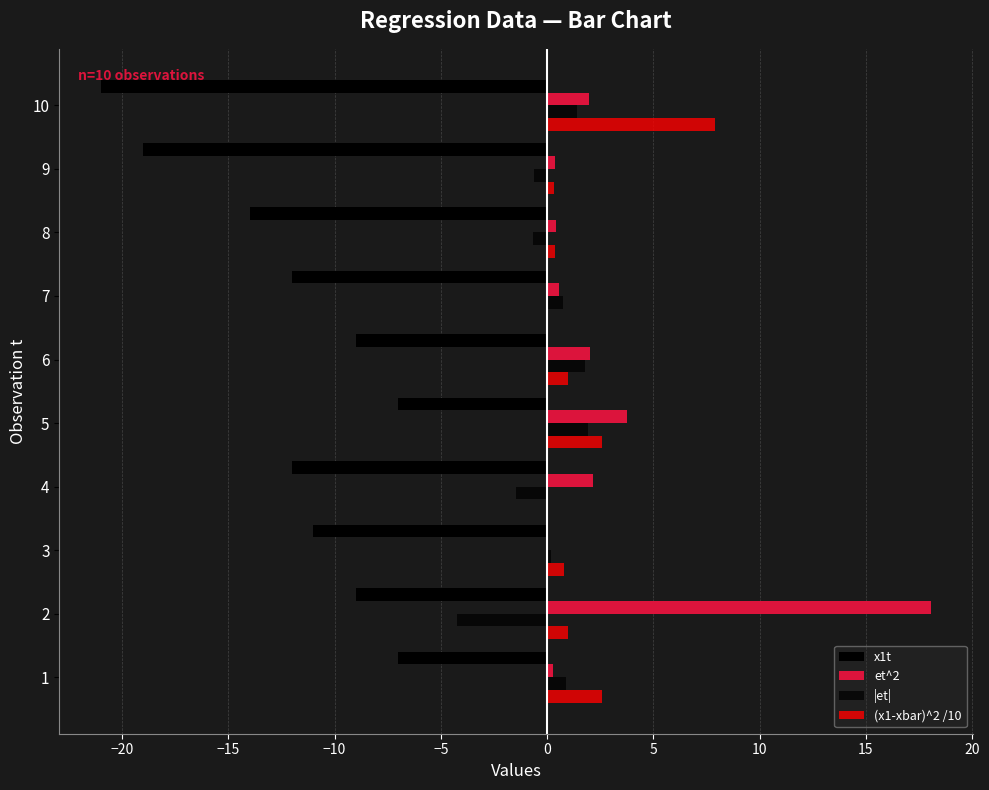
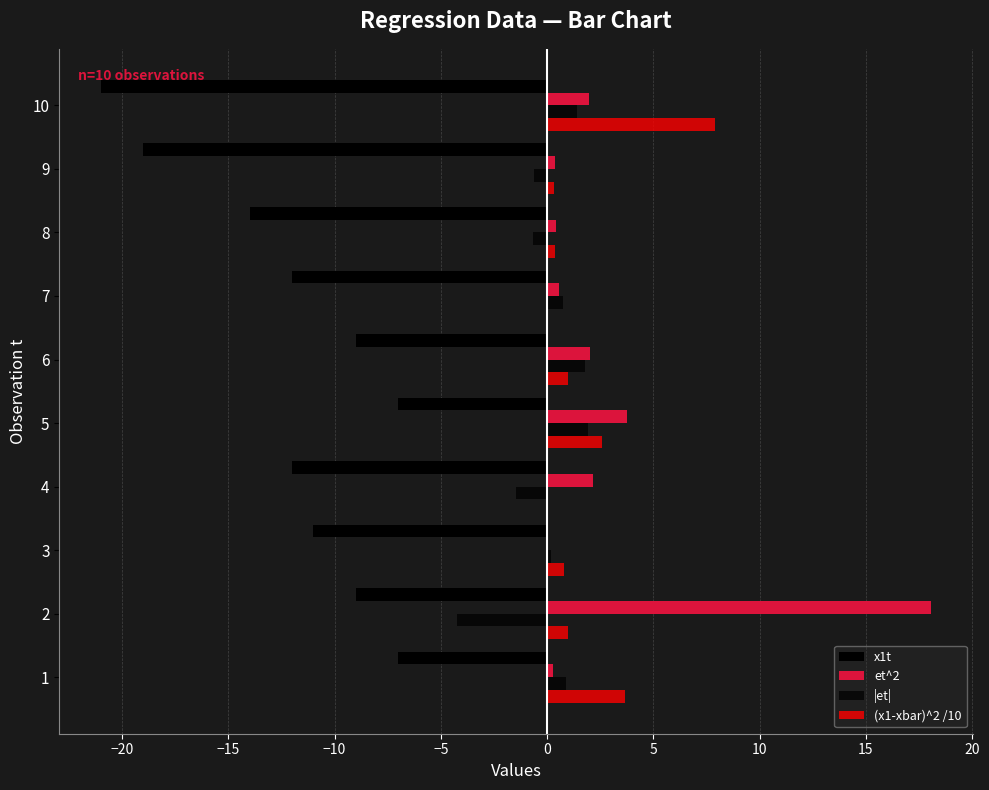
(x1-xbar)^2 /10, 1: 2.6 -> 3.7
